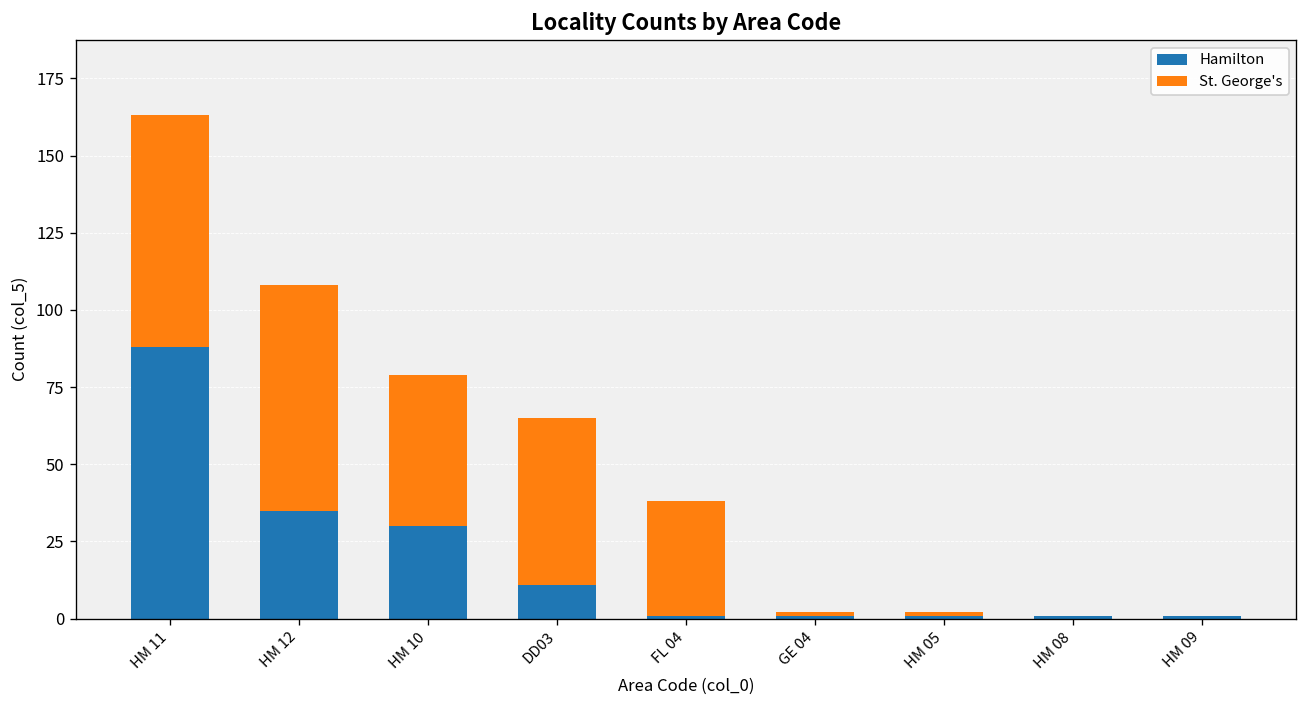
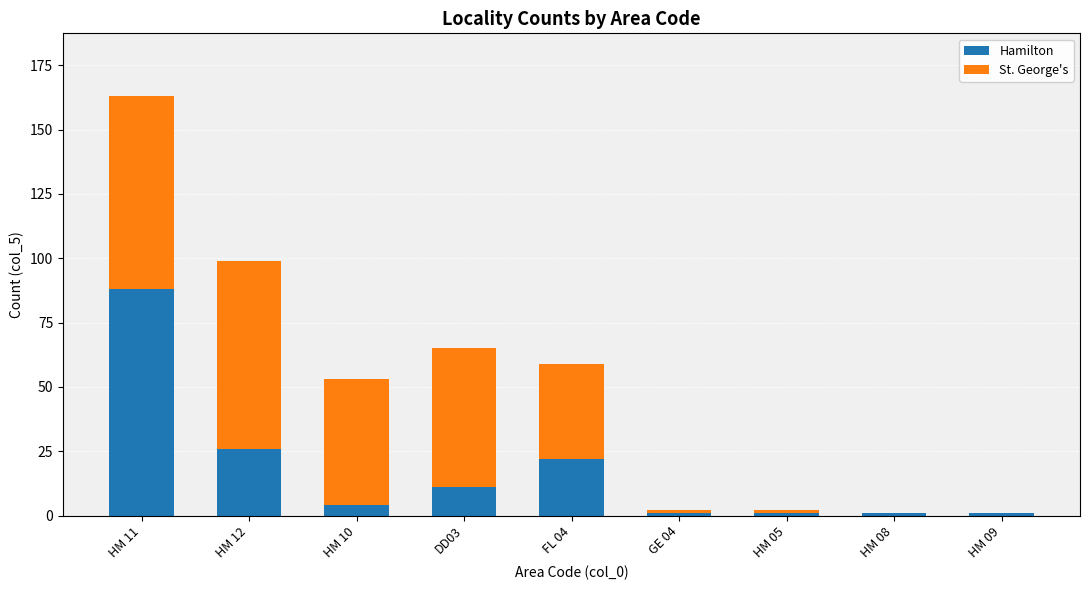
Hamilton, HM 12: 35 -> 26
Hamilton, HM 10: 30 -> 4
Hamilton, FL 04: 1 -> 22
